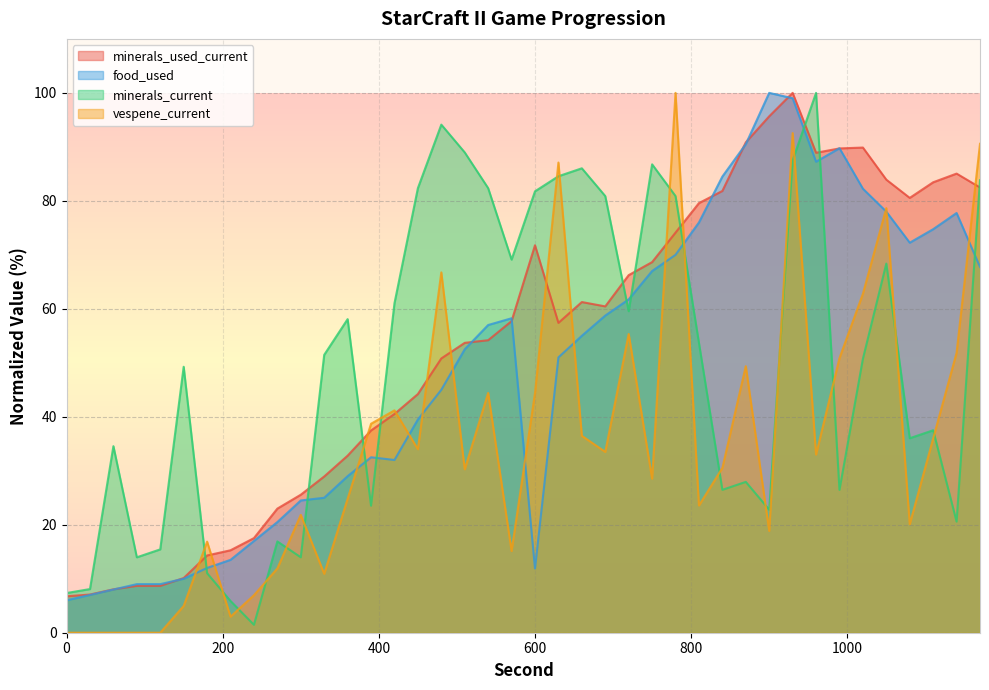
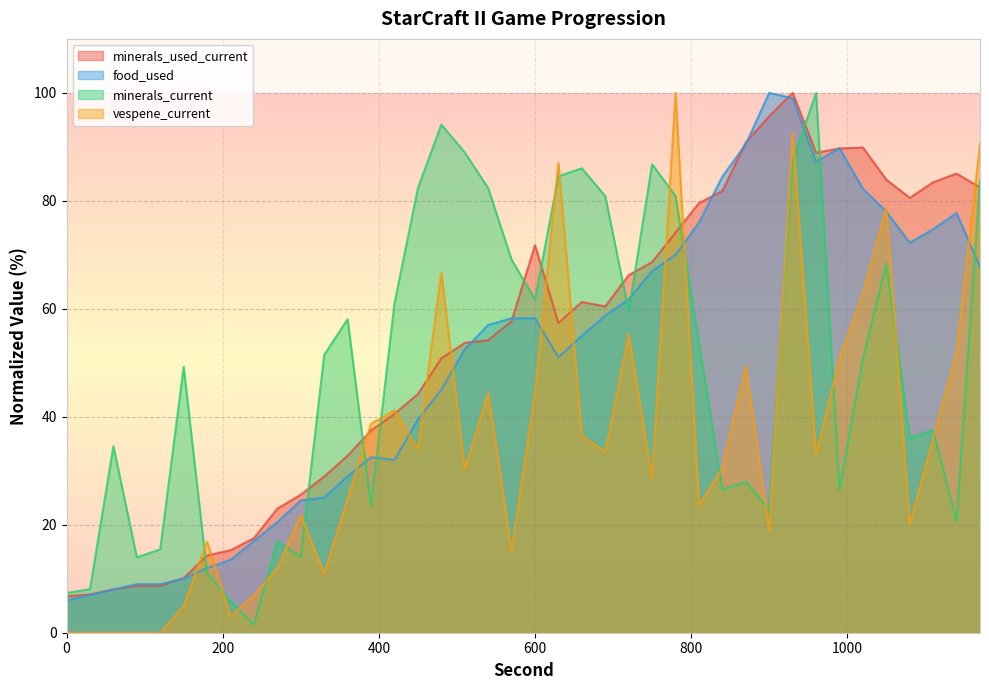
food_used, 600: 12 -> 58
minerals_current, 600: 82 -> 62
